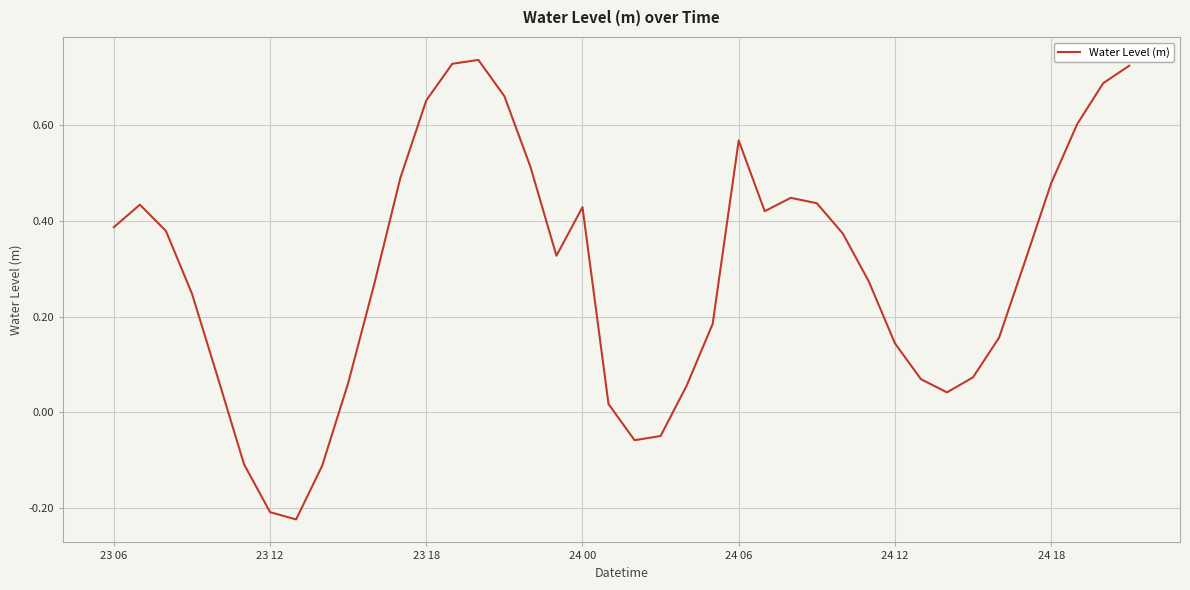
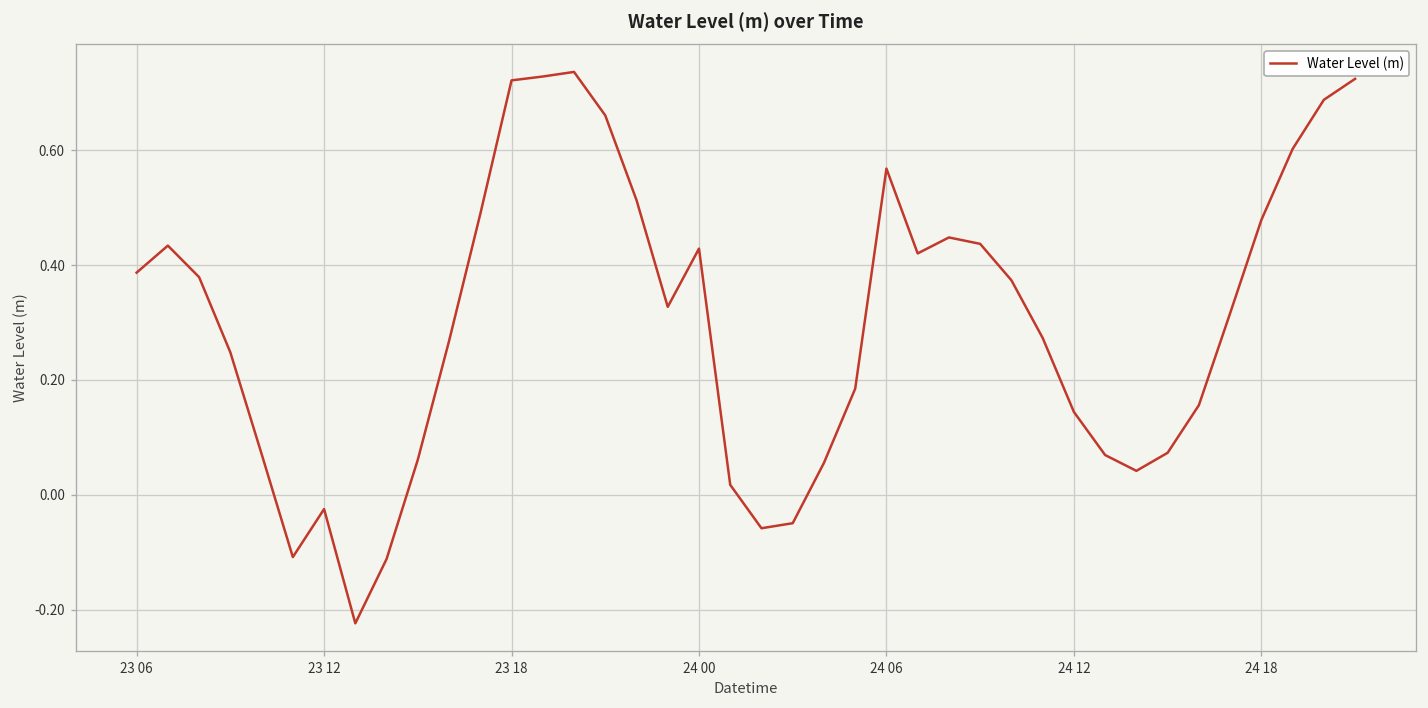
23 12: -0.21 -> -0.02
23 18: 0.65 -> 0.72
